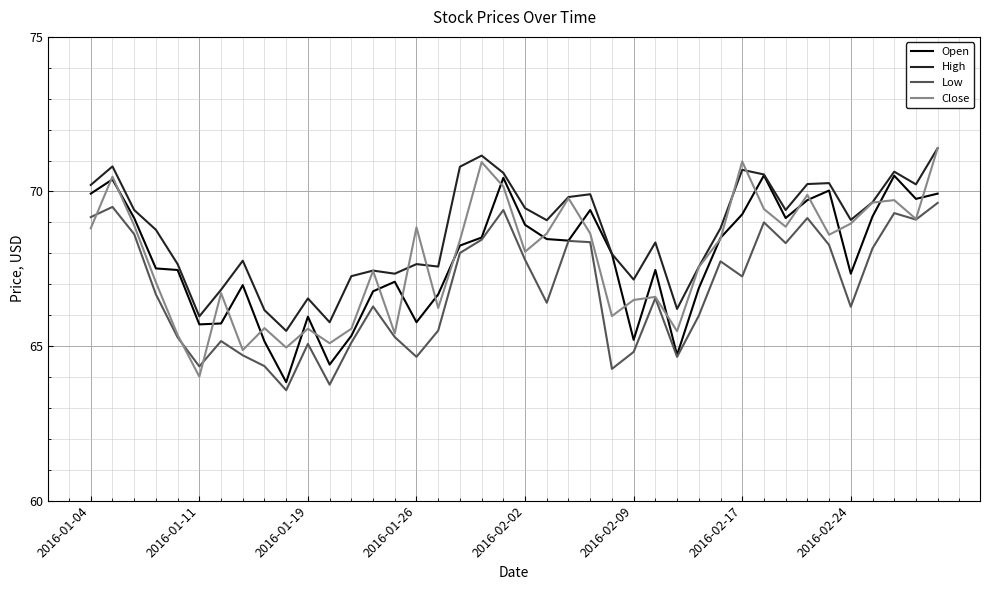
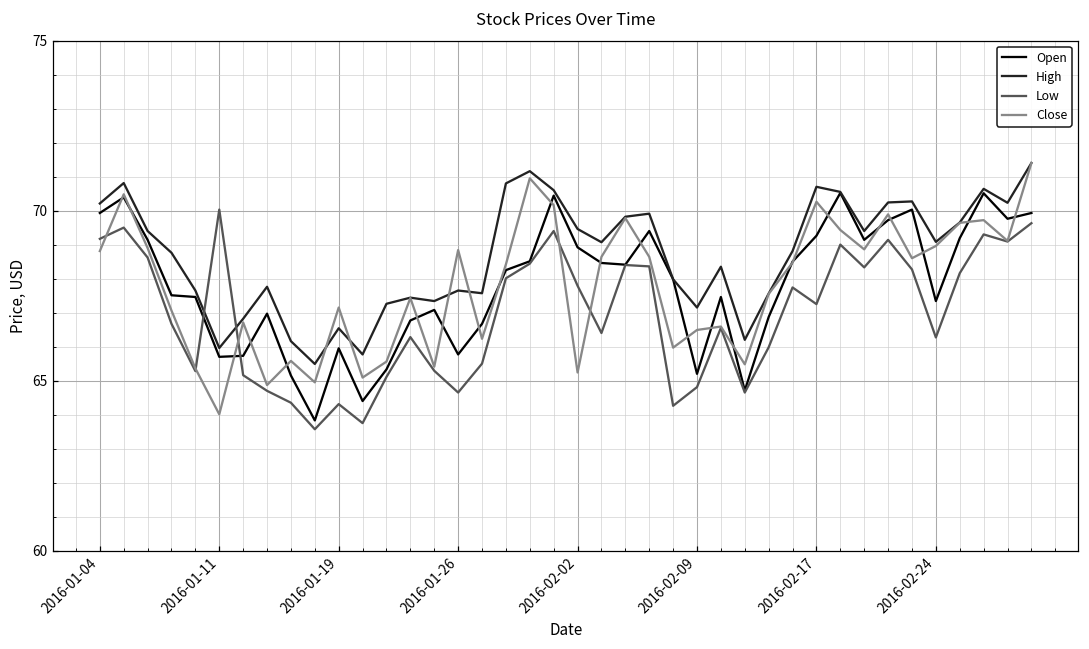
Low, 2016-01-11: 64.3 -> 70.0
Low, 2016-01-19: 65.1 -> 64.3
Close, 2016-01-19: 65.6 -> 67.2
Close, 2016-02-02: 68.1 -> 65.2
Close, 2016-02-17: 71.0 -> 70.3
